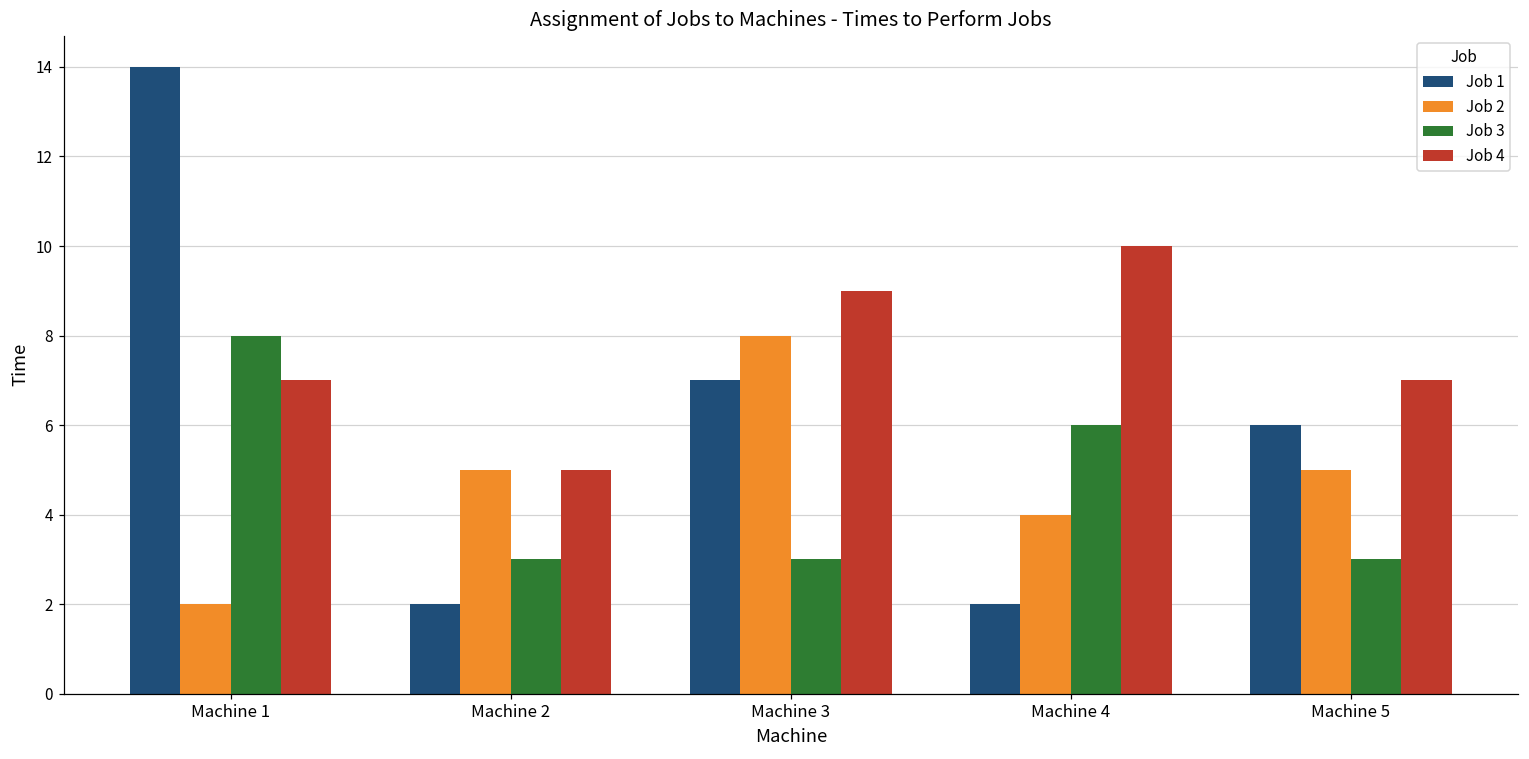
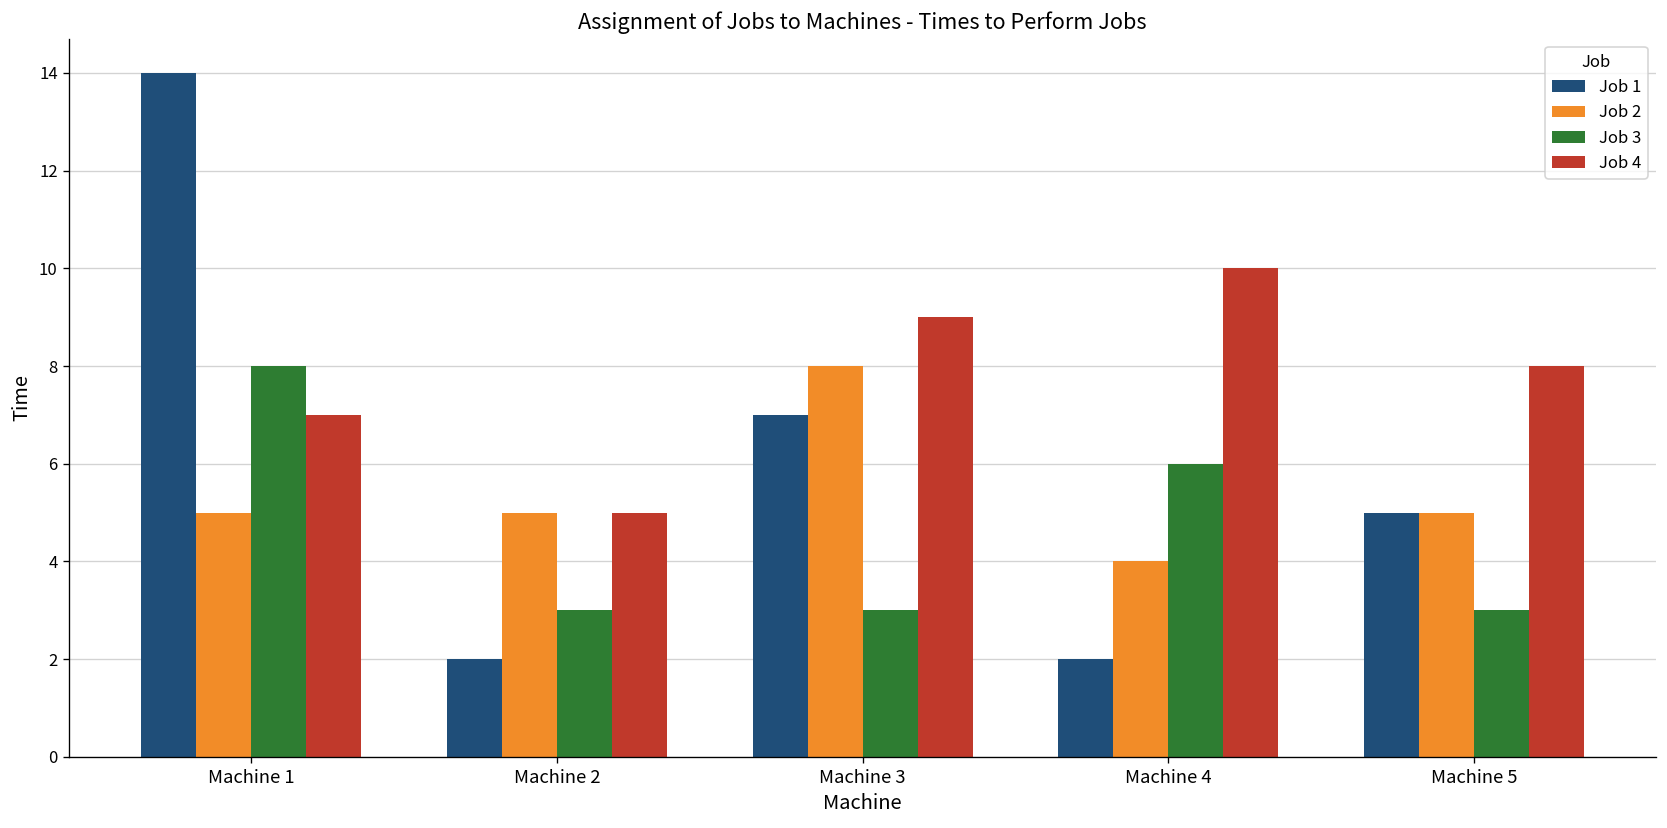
Job 2, Machine 1: 2 -> 5
Job 1, Machine 5: 6 -> 5
Job 4, Machine 5: 7 -> 8
